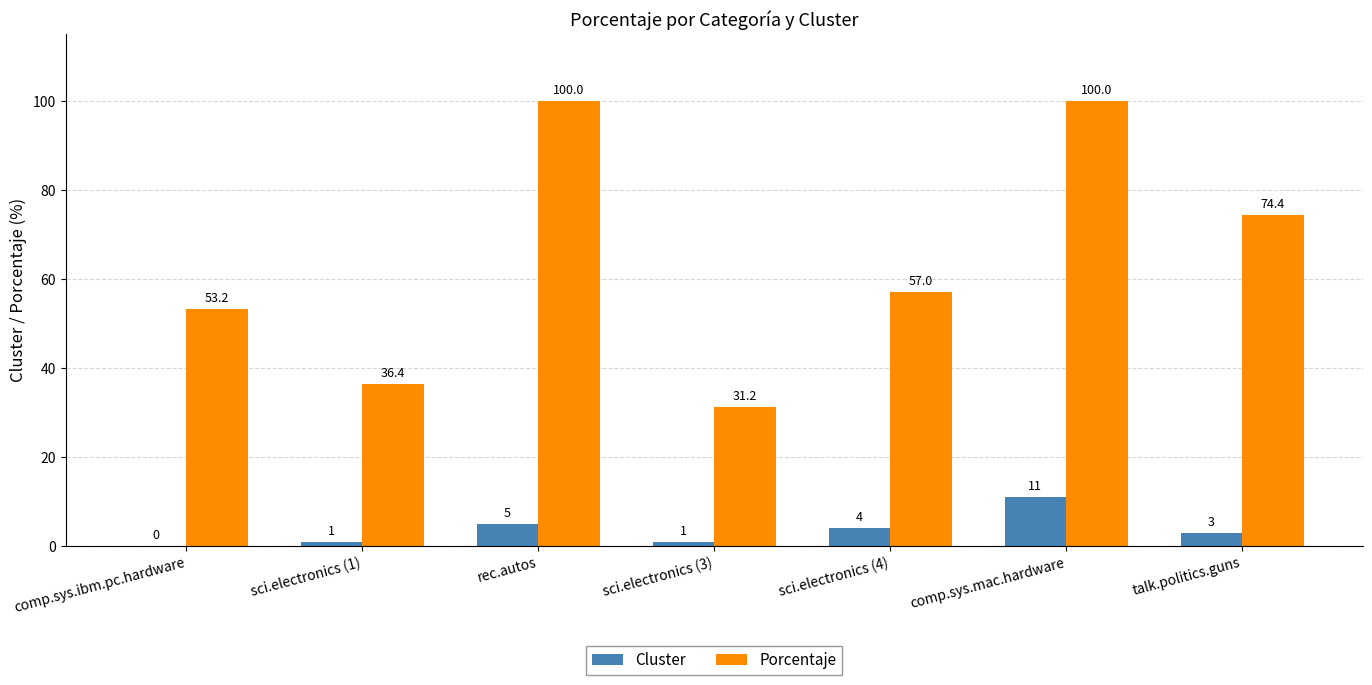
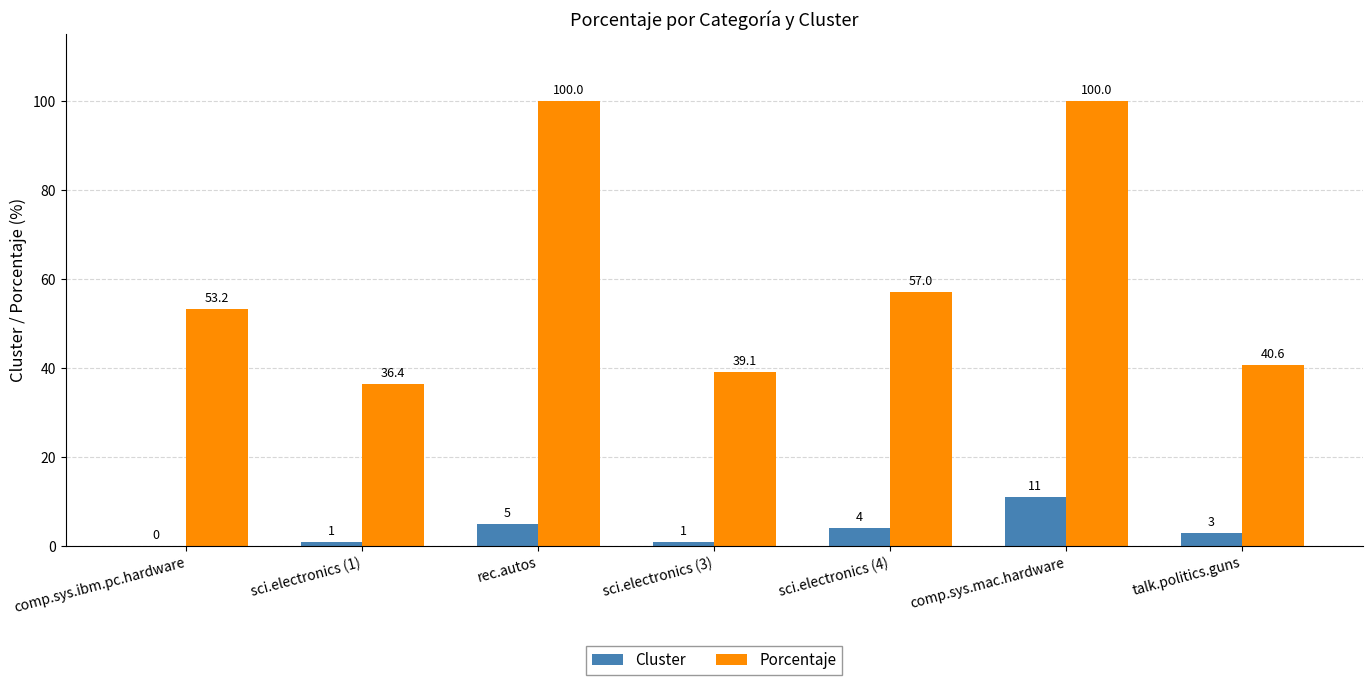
Porcentaje, sci.electronics (3): 31.2 -> 39.1
Porcentaje, talk.politics.guns: 74.4 -> 40.6
